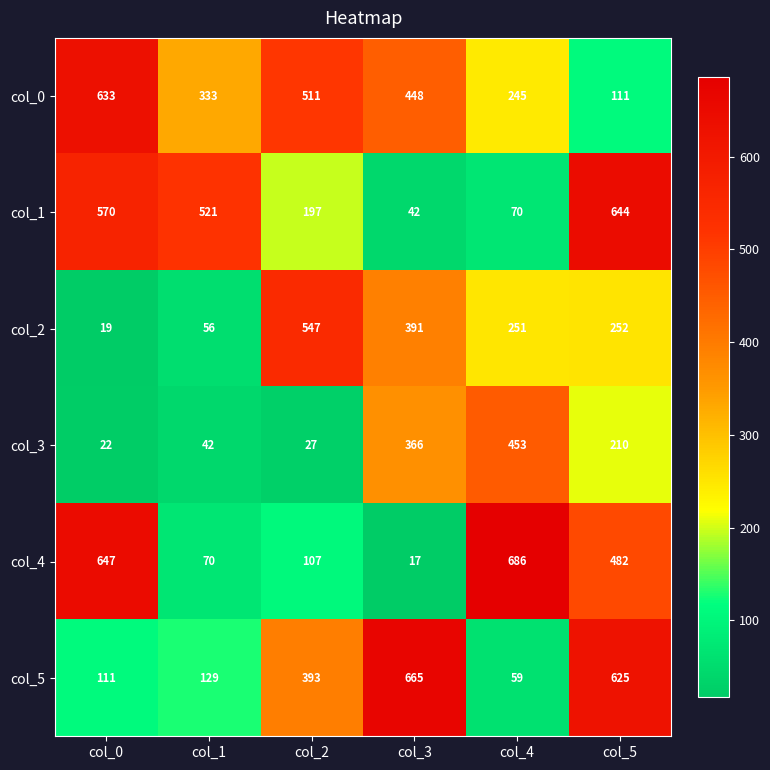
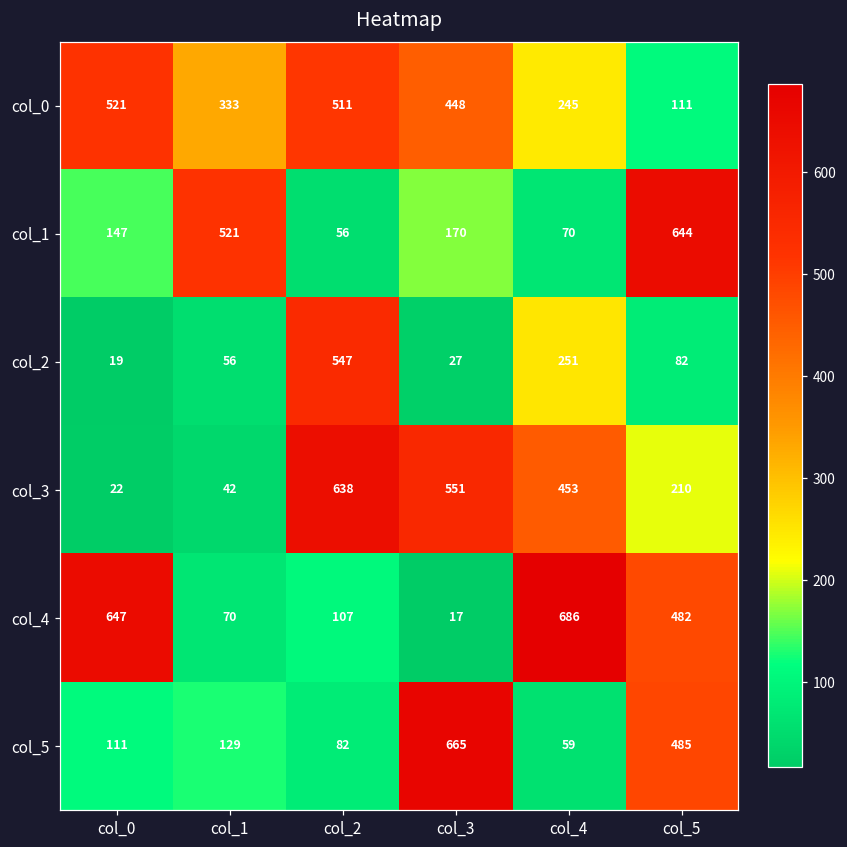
col_0, col_0: 633 -> 521
col_1, col_0: 570 -> 147
col_1, col_2: 197 -> 56
col_1, col_3: 42 -> 170
col_2, col_3: 391 -> 27
col_2, col_5: 252 -> 82
col_3, col_2: 27 -> 638
col_3, col_3: 366 -> 551
col_5, col_2: 393 -> 82
col_5, col_5: 625 -> 485
